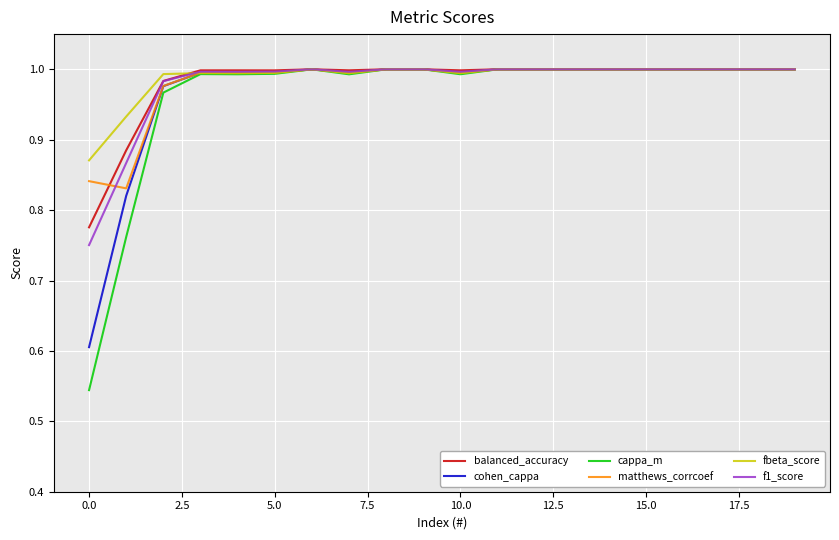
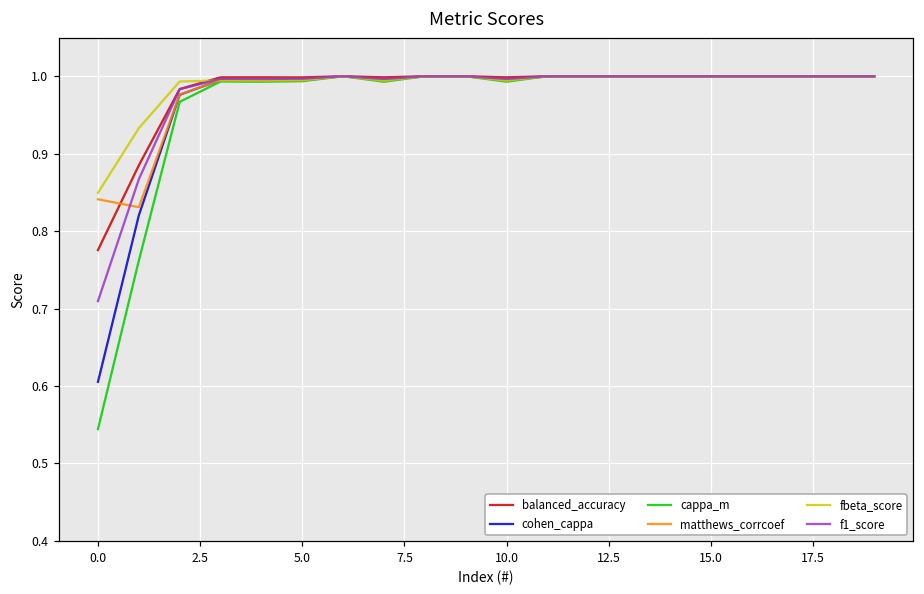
fbeta_score, 0.0: 0.87 -> 0.85
f1_score, 0.0: 0.75 -> 0.71
